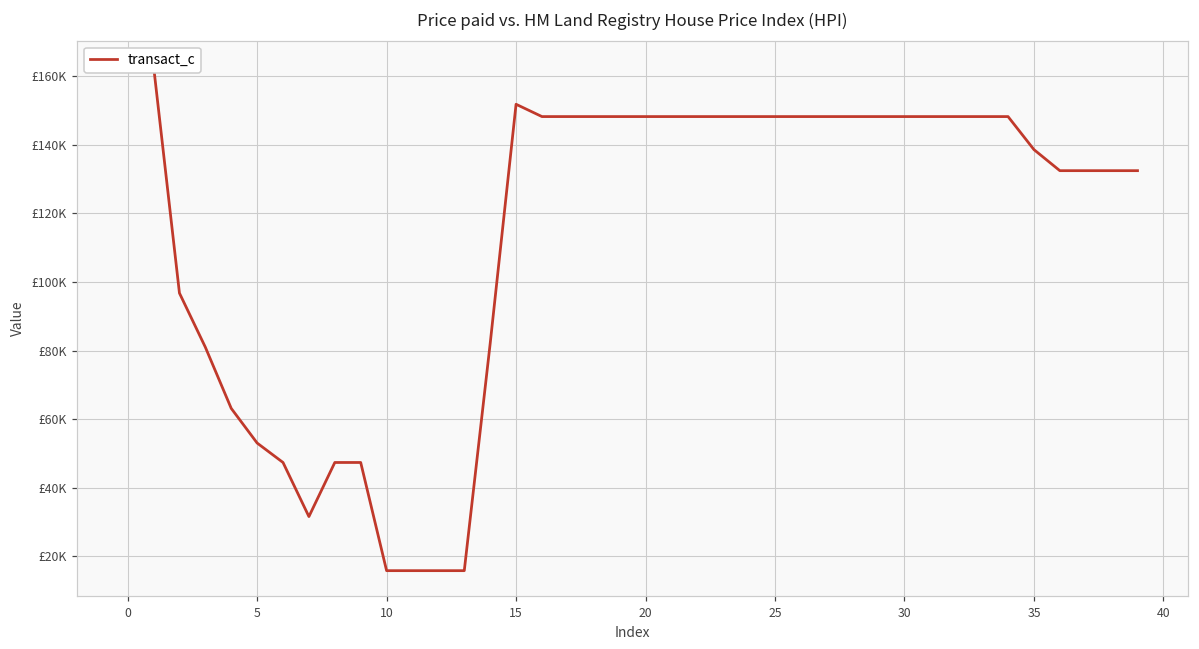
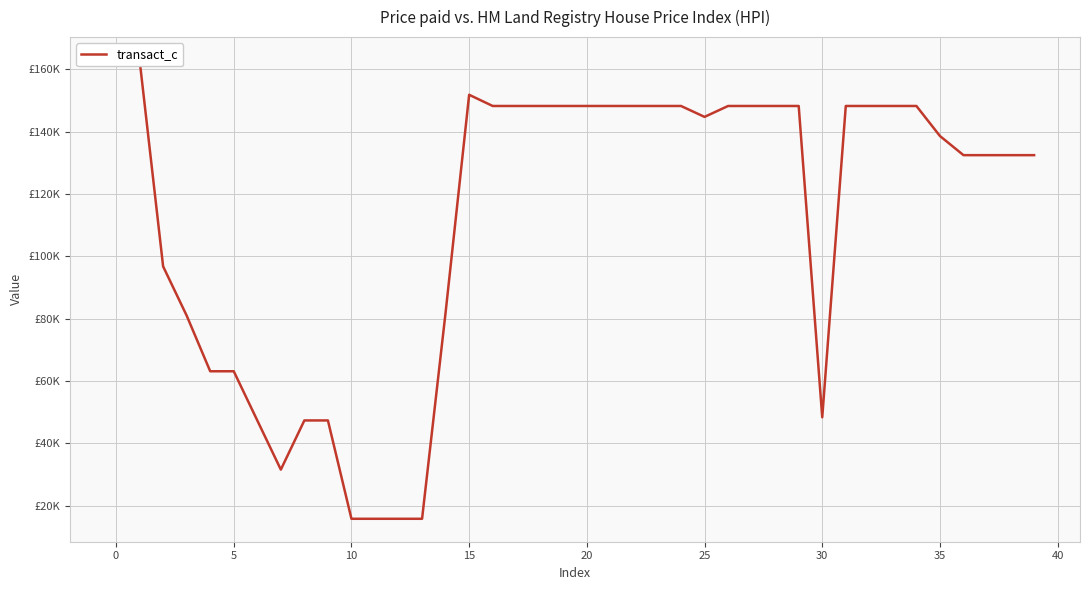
5: £53000 -> £63000
25: £148000 -> £145000
30: £148000 -> £48000
